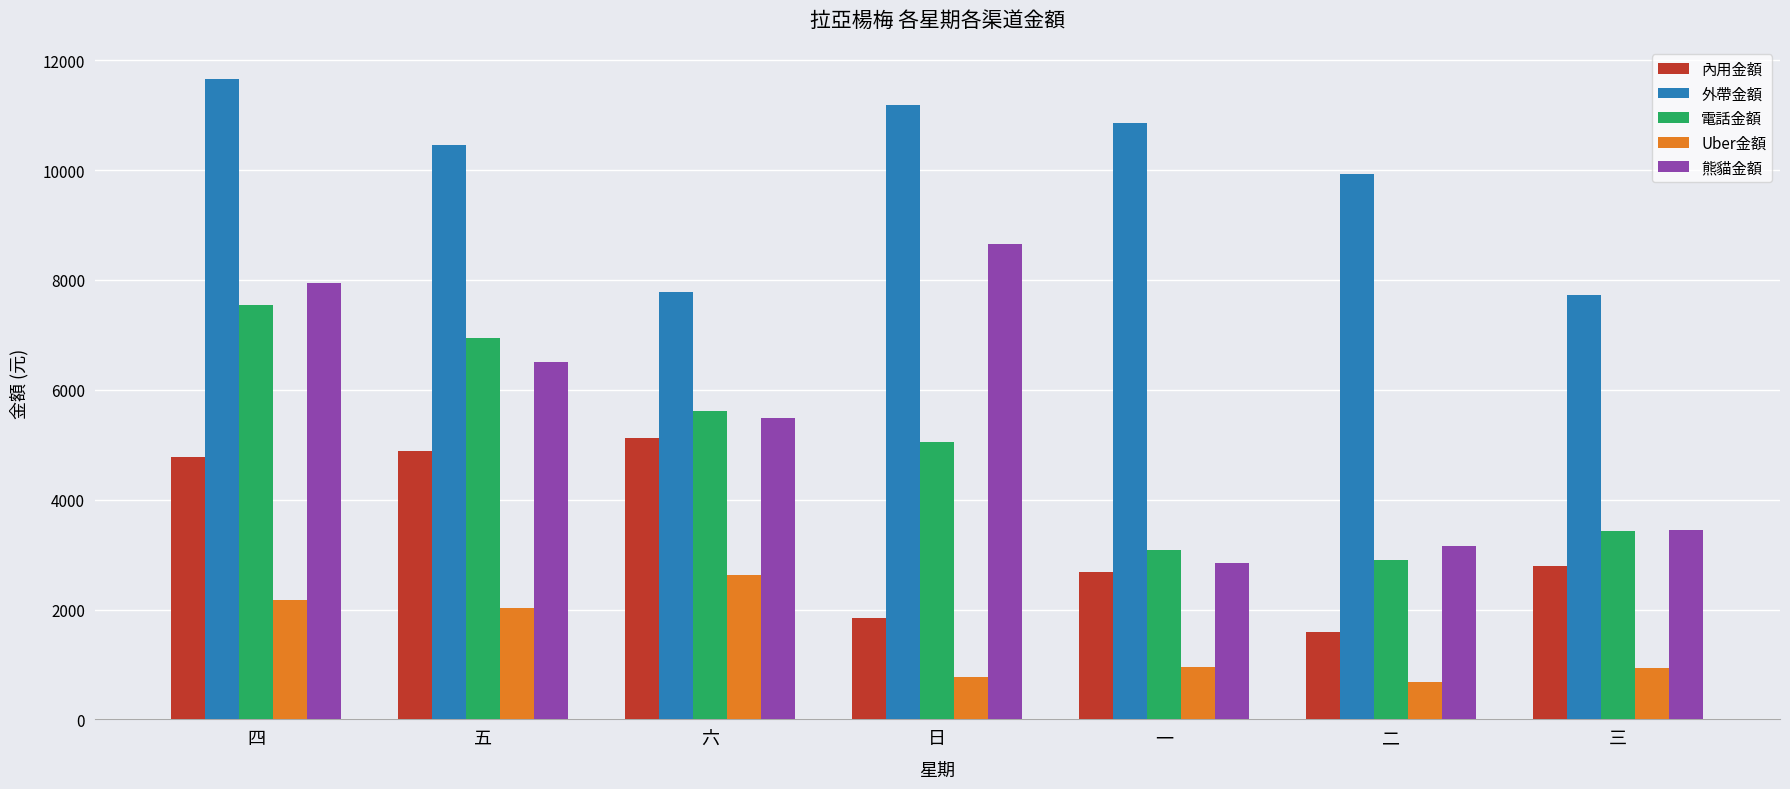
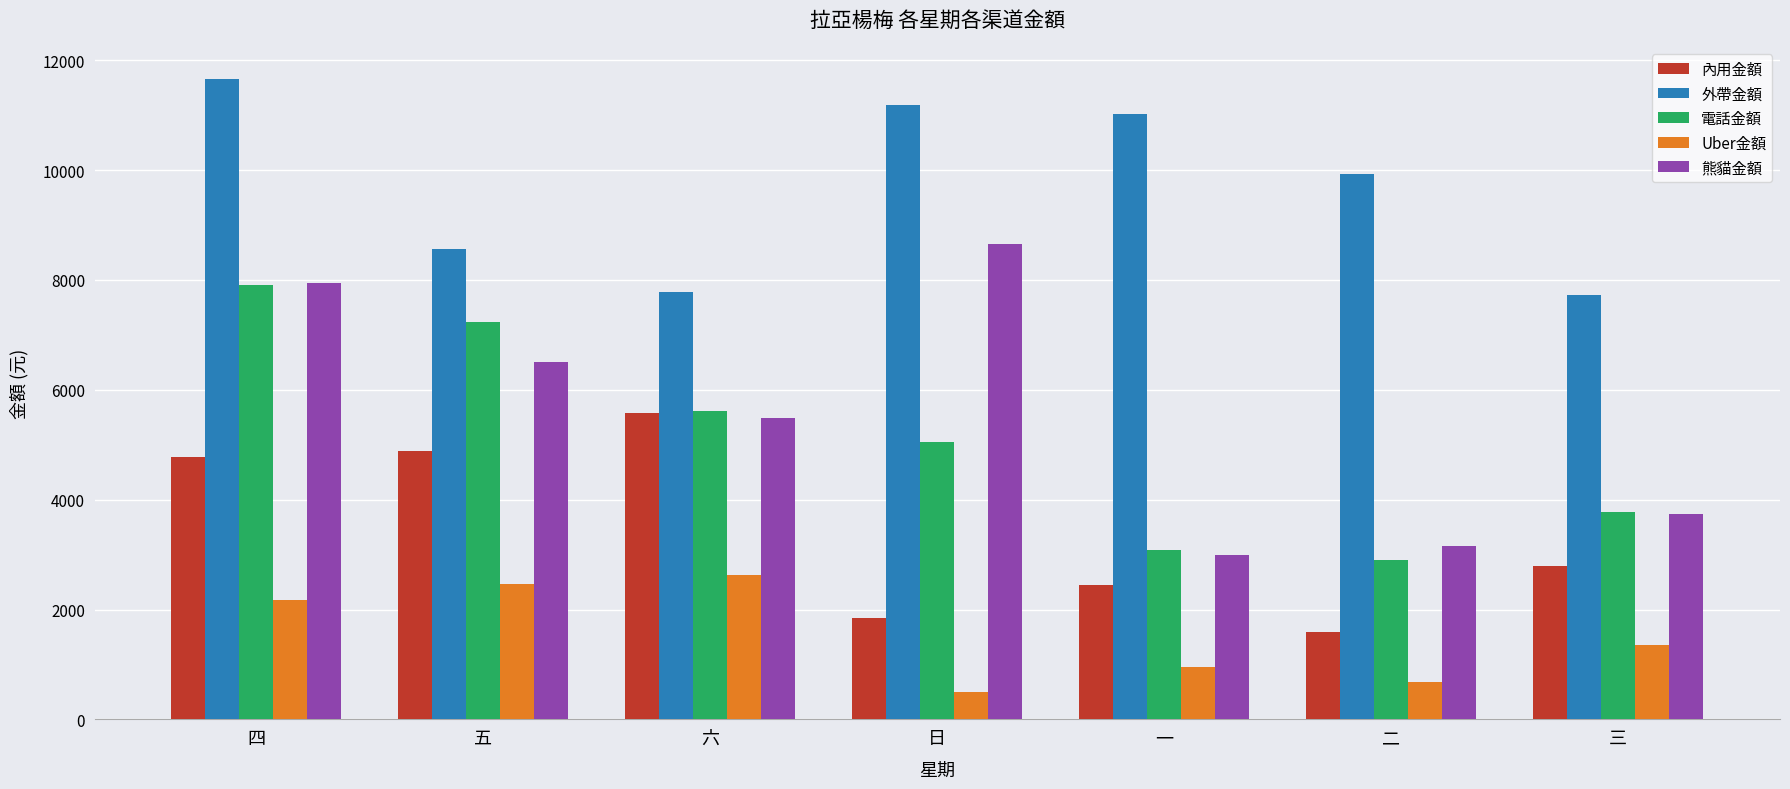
電話金額, 四: 7500 -> 7900
外帶金額, 五: 10500 -> 8600
電話金額, 五: 7000 -> 7200
Uber金額, 五: 2000 -> 2500
內用金額, 六: 5100 -> 5600
Uber金額, 日: 800 -> 500
內用金額, 一: 2700 -> 2400
外帶金額, 一: 10900 -> 11000
熊貓金額, 一: 2800 -> 3000
電話金額, 三: 3400 -> 3800
Uber金額, 三: 900 -> 1300
熊貓金額, 三: 3500 -> 3700
